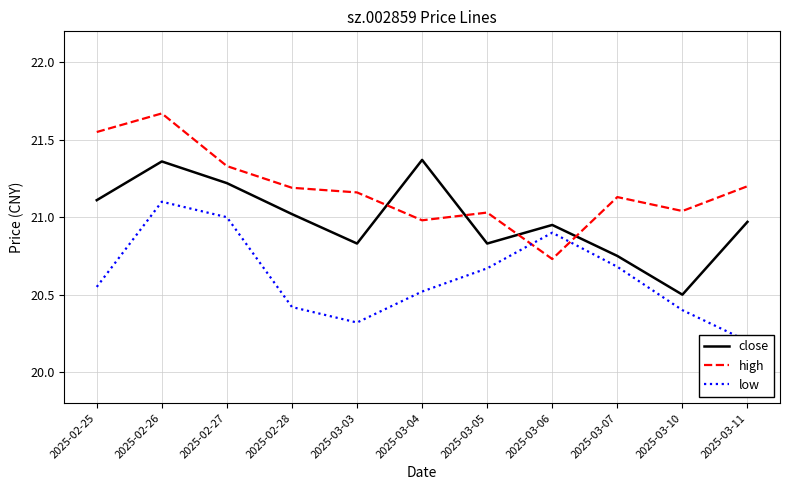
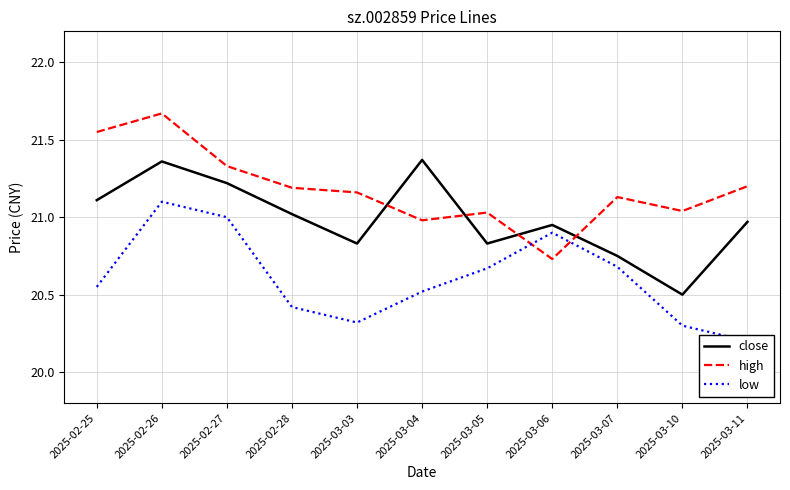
low, 2025-03-10: 20.4 -> 20.3
